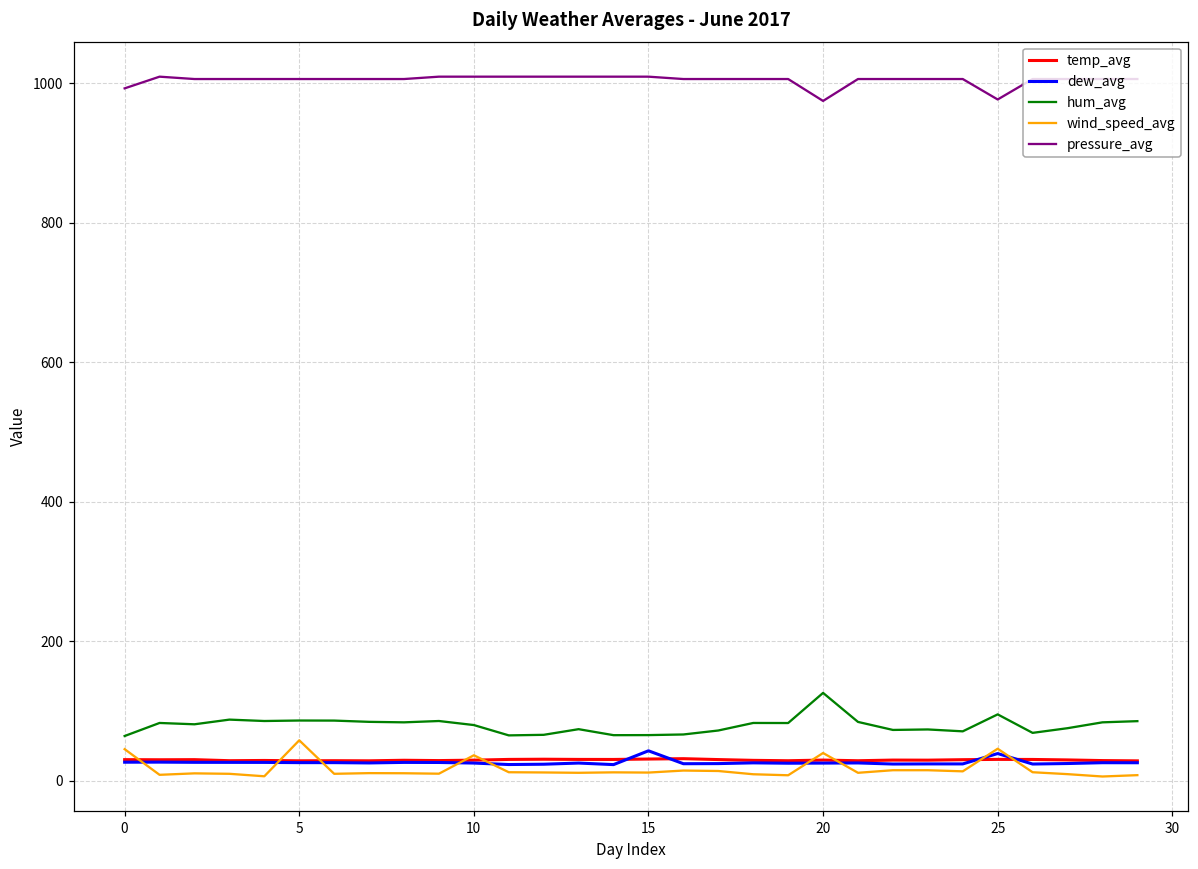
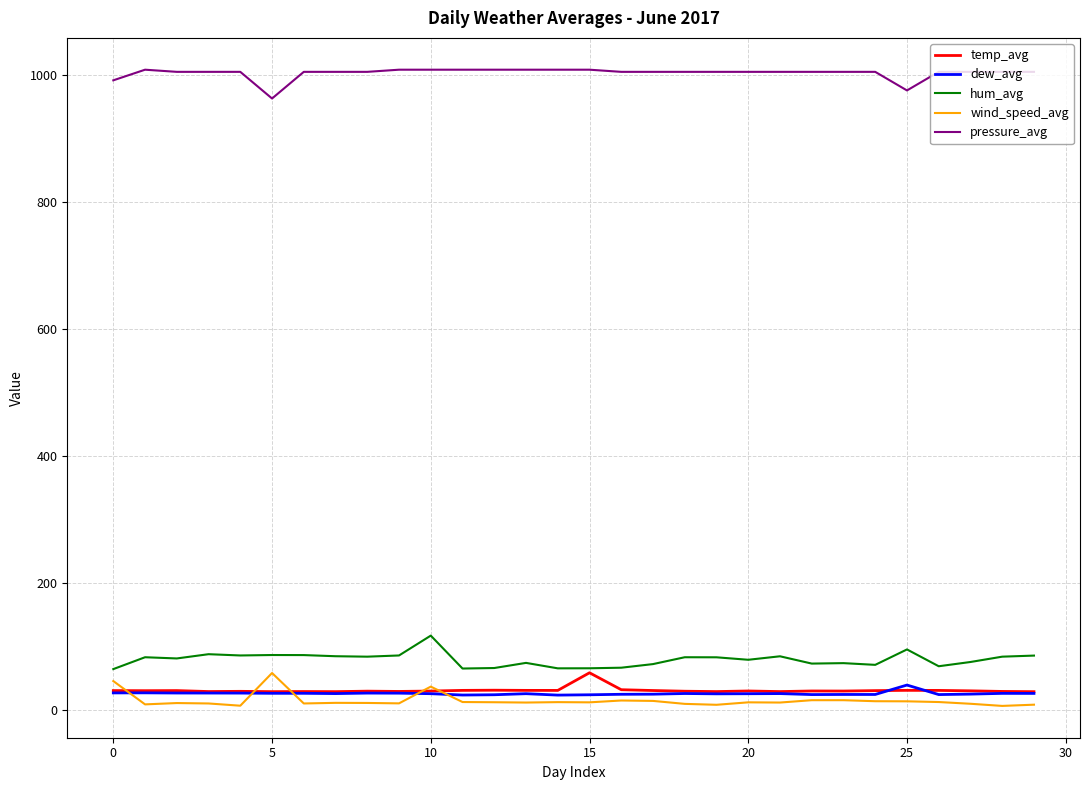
pressure_avg, 5: 1010 -> 960
hum_avg, 10: 80 -> 120
temp_avg, 15: 30 -> 60
dew_avg, 15: 40 -> 20
hum_avg, 20: 130 -> 80
wind_speed_avg, 20: 40 -> 10
pressure_avg, 20: 970 -> 1010
wind_speed_avg, 25: 50 -> 10
